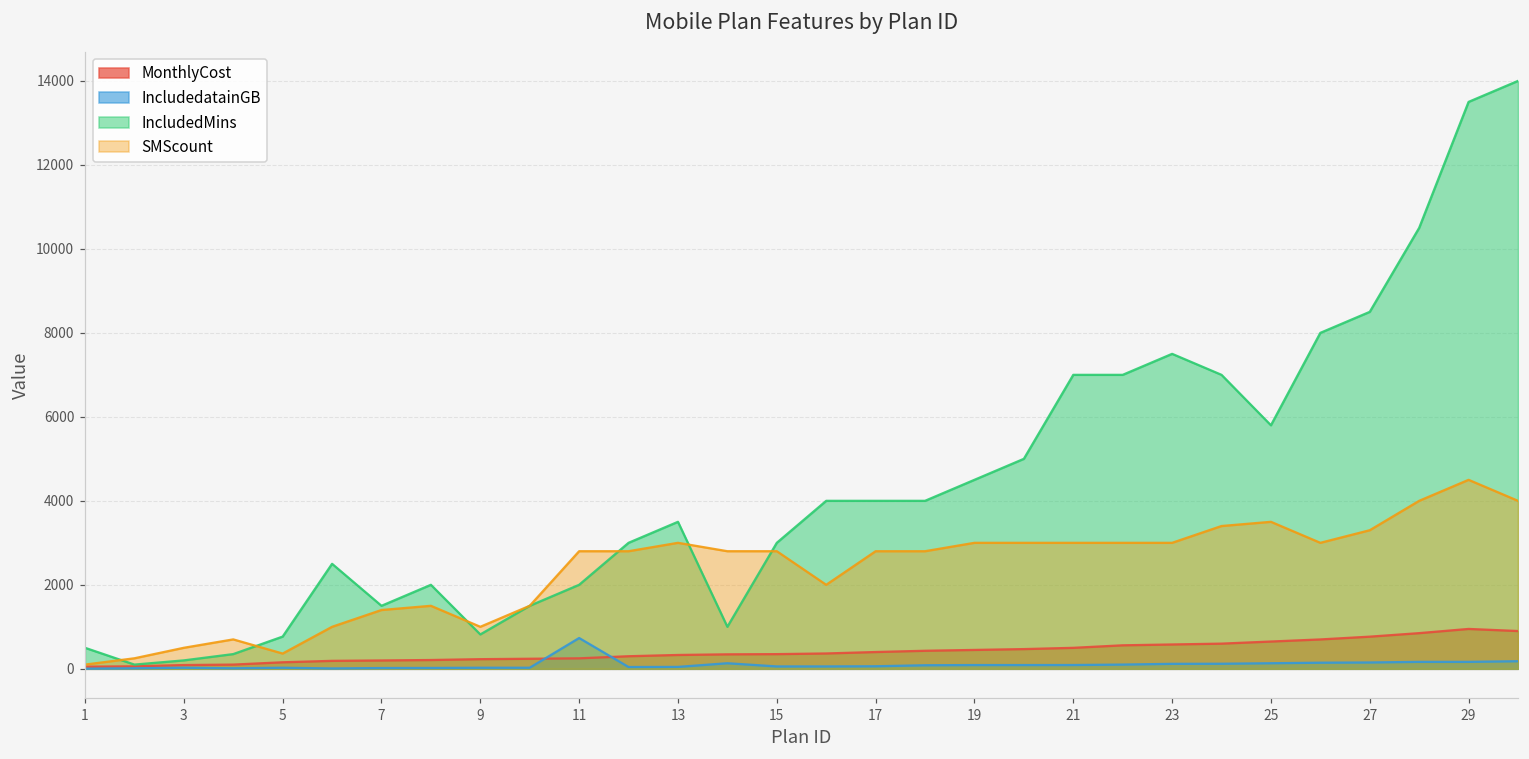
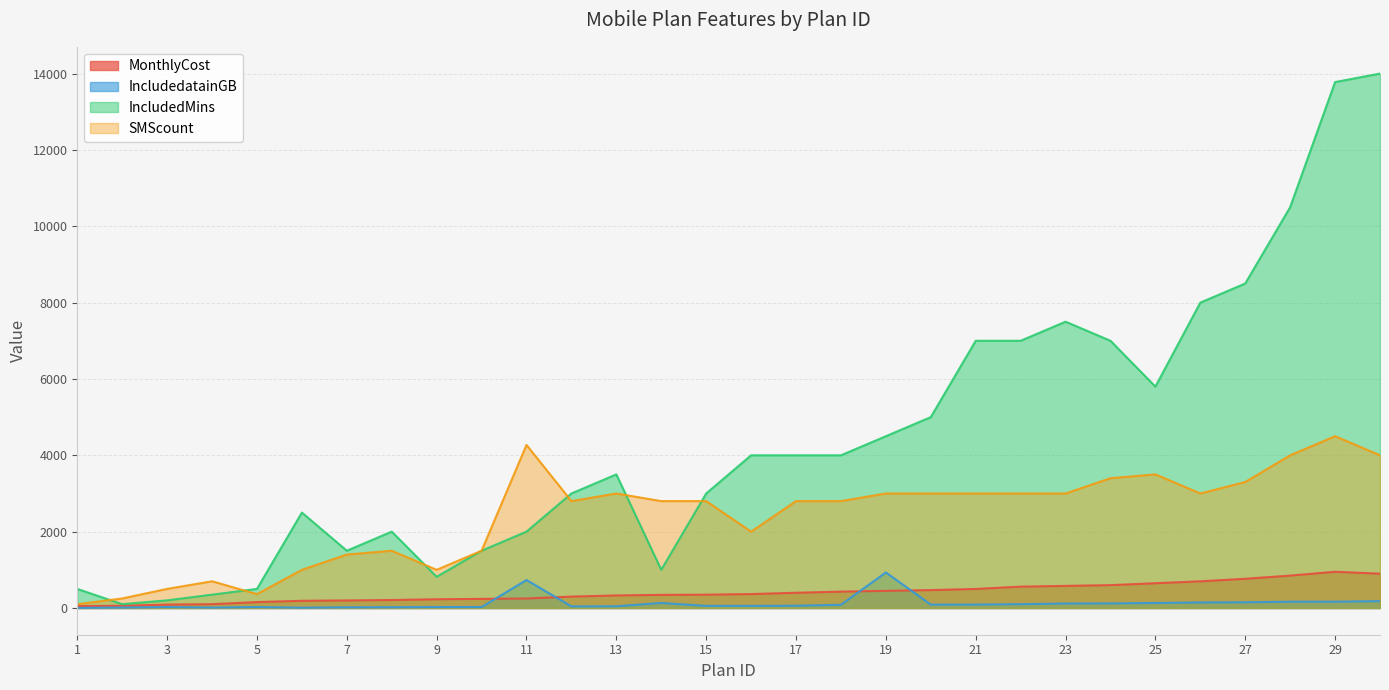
IncludedMins, 5: 800 -> 500
SMScount, 11: 2800 -> 4300
IncludedatainGB, 19: 100 -> 900
IncludedMins, 29: 13500 -> 13800
